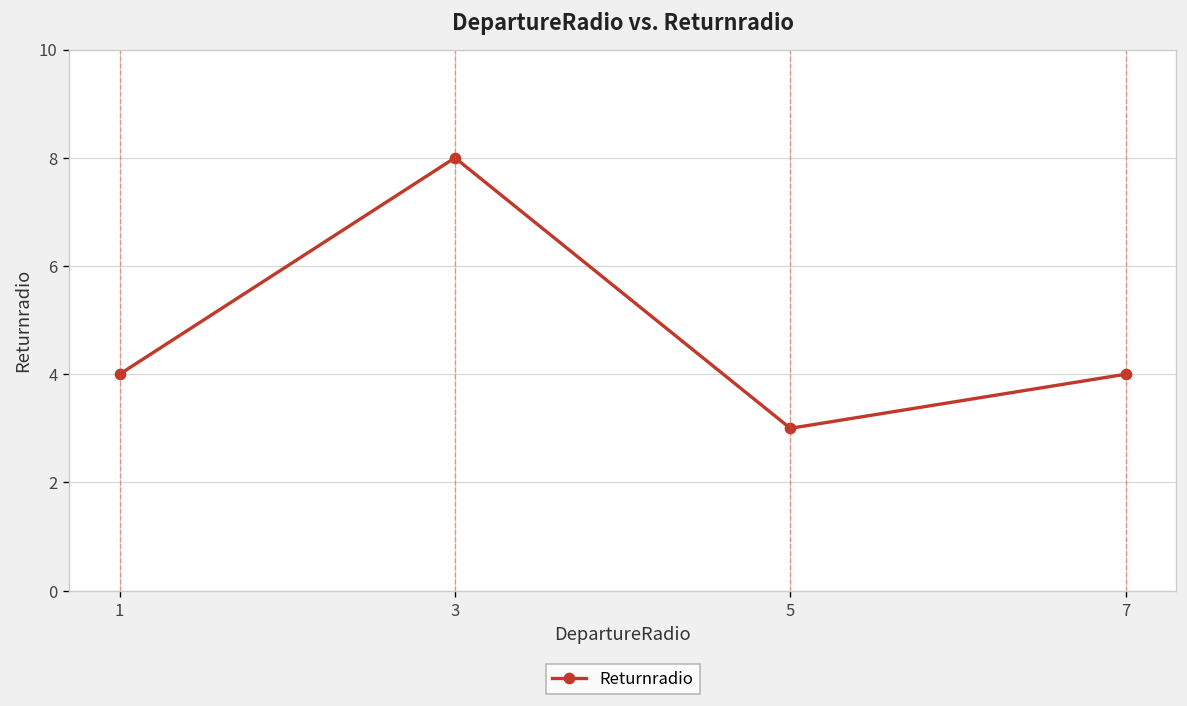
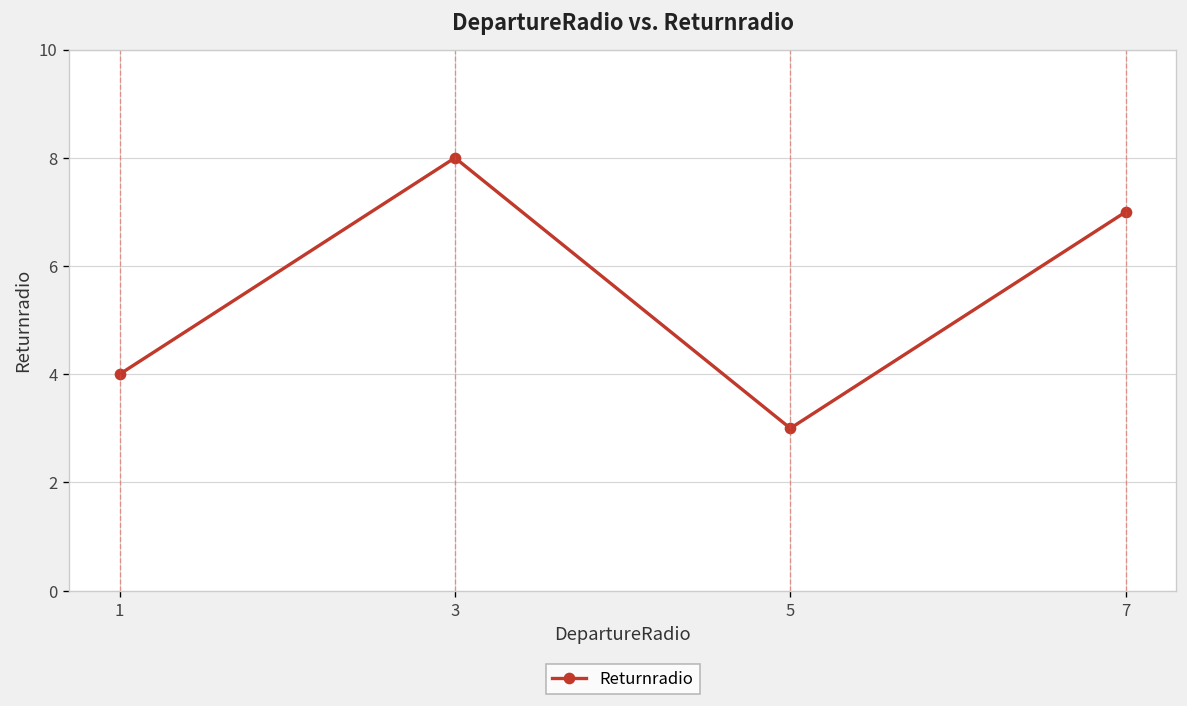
7: 4 -> 7
